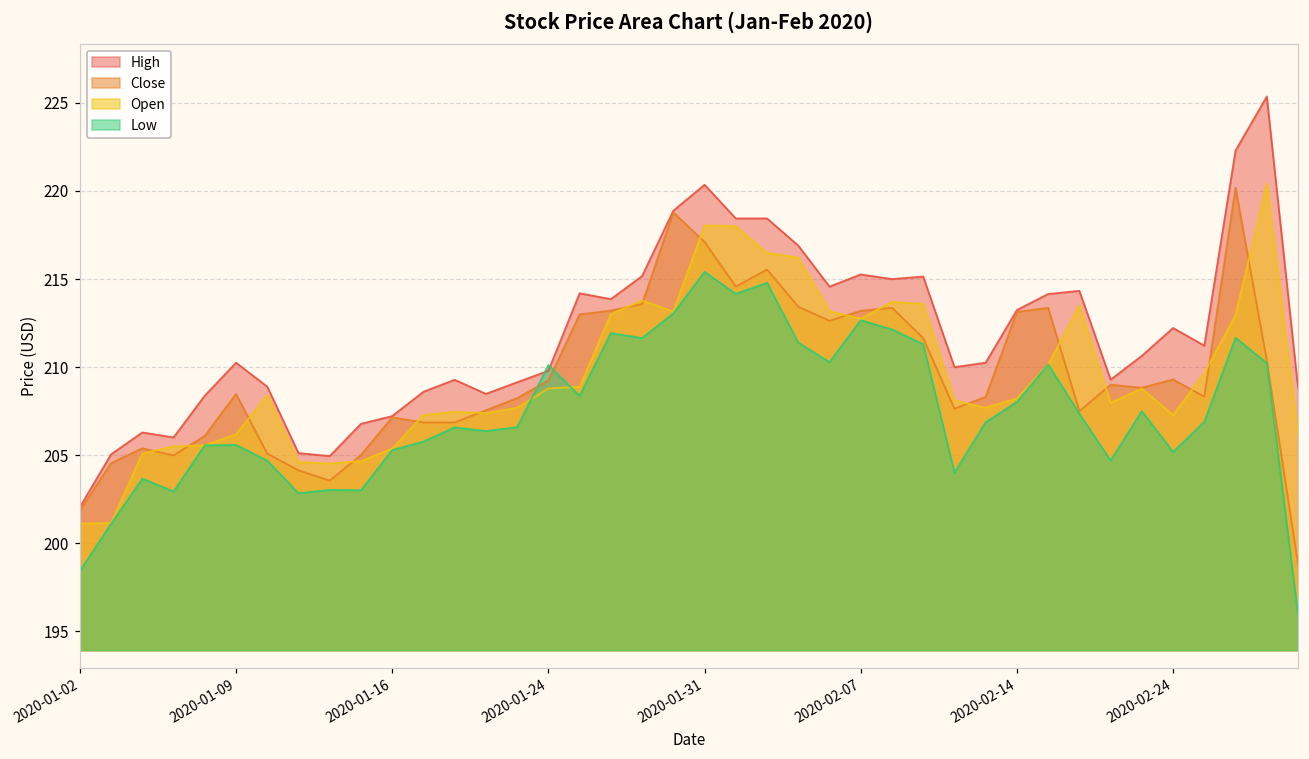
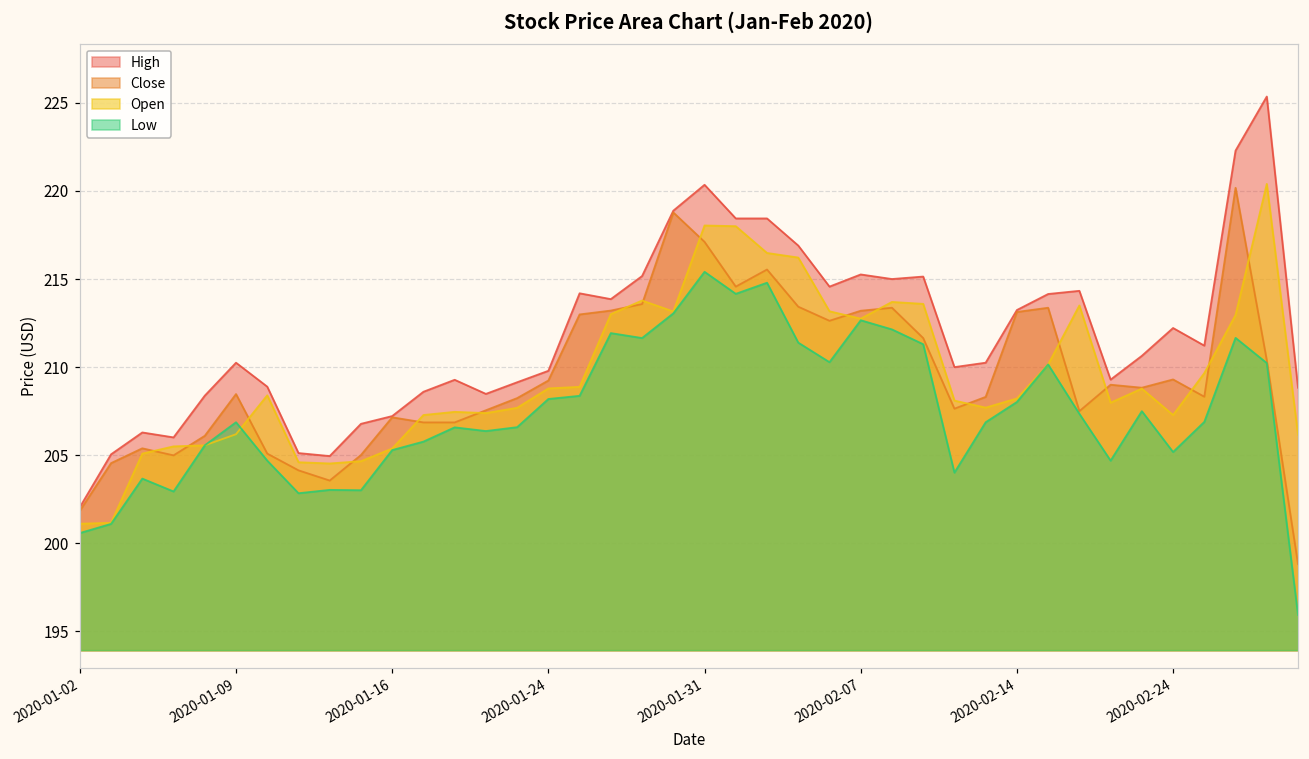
Low, 2020-01-02: 198.4 -> 200.6
Low, 2020-01-09: 205.6 -> 206.9
Low, 2020-01-24: 210.1 -> 208.2
